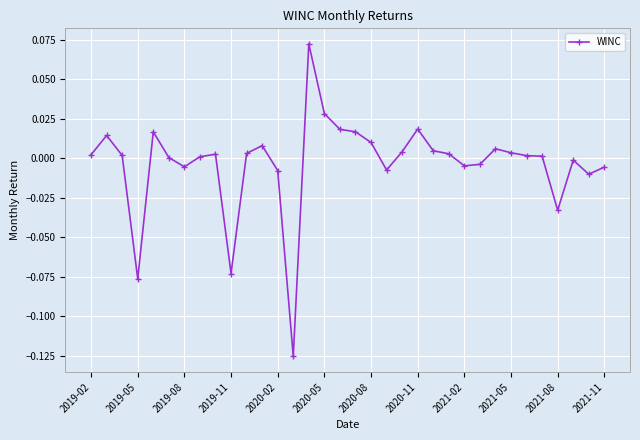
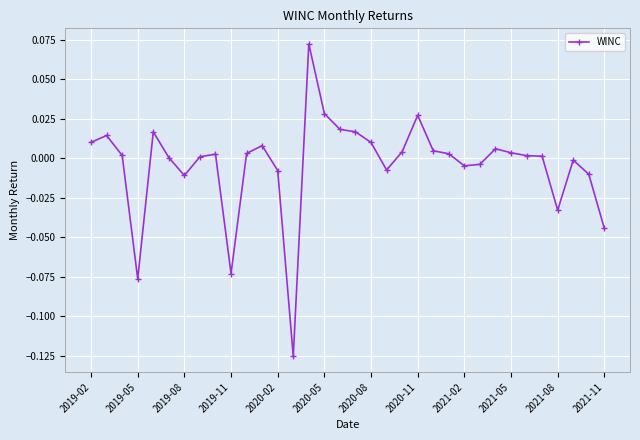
2019-02: 0.002 -> 0.010
2019-08: -0.005 -> -0.011
2020-11: 0.019 -> 0.027
2021-11: -0.006 -> -0.044
